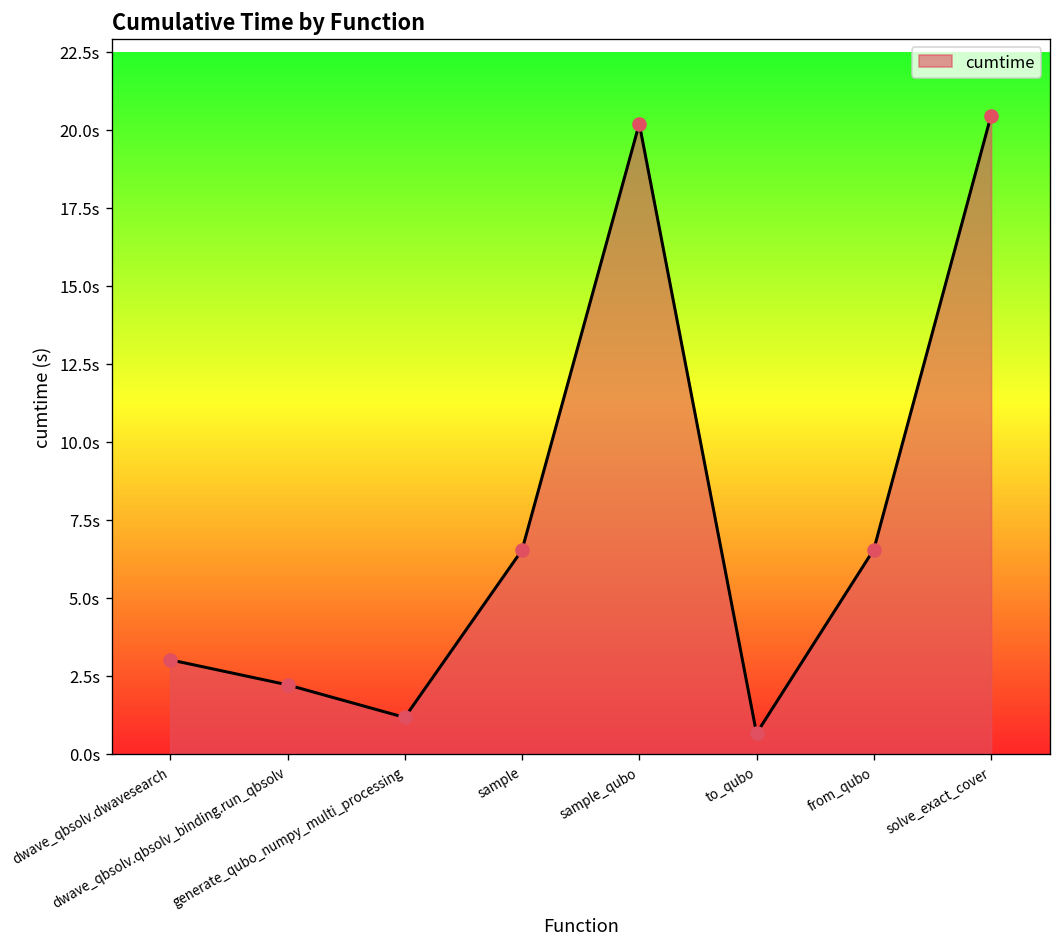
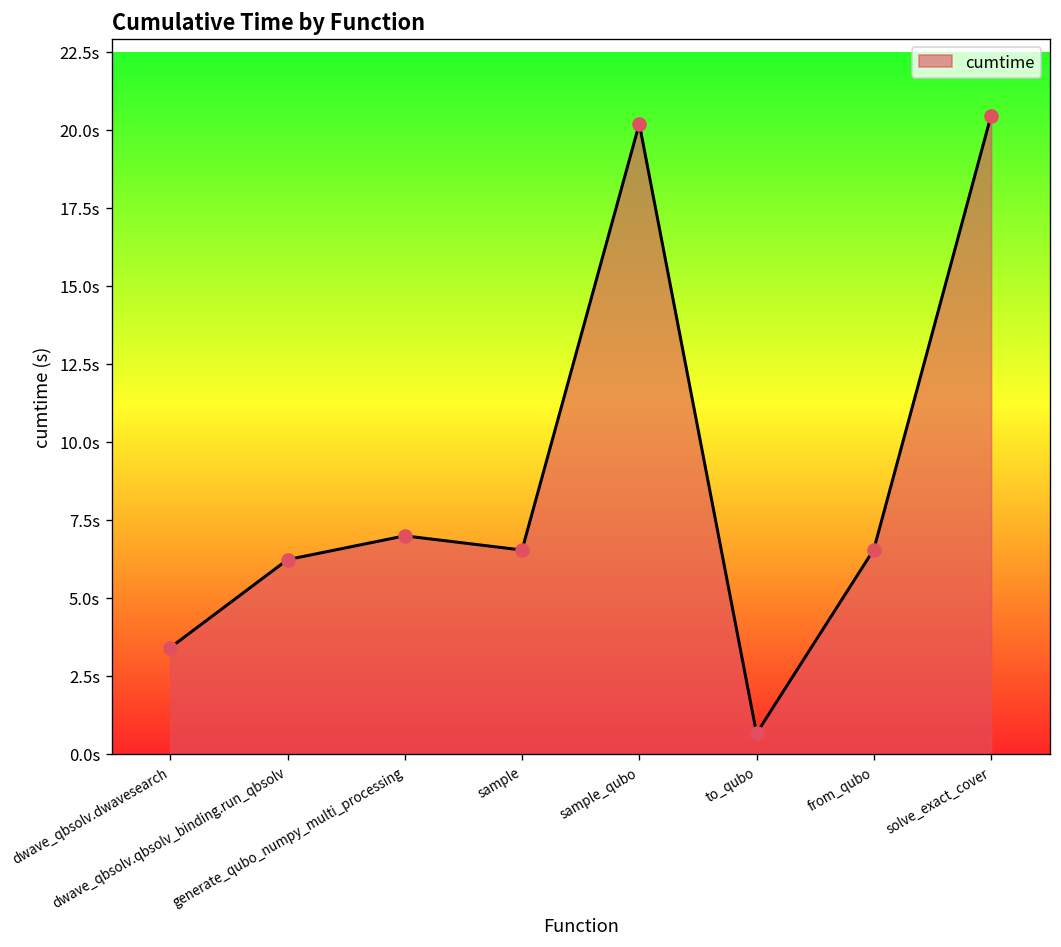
dwave_qbsolv.dwavesearch: 3.0s -> 3.4s
dwave_qbsolv.qbsolv_binding.run_qbsolv: 2.2s -> 6.2s
generate_qubo_numpy_multi_processing: 1.2s -> 7.0s
